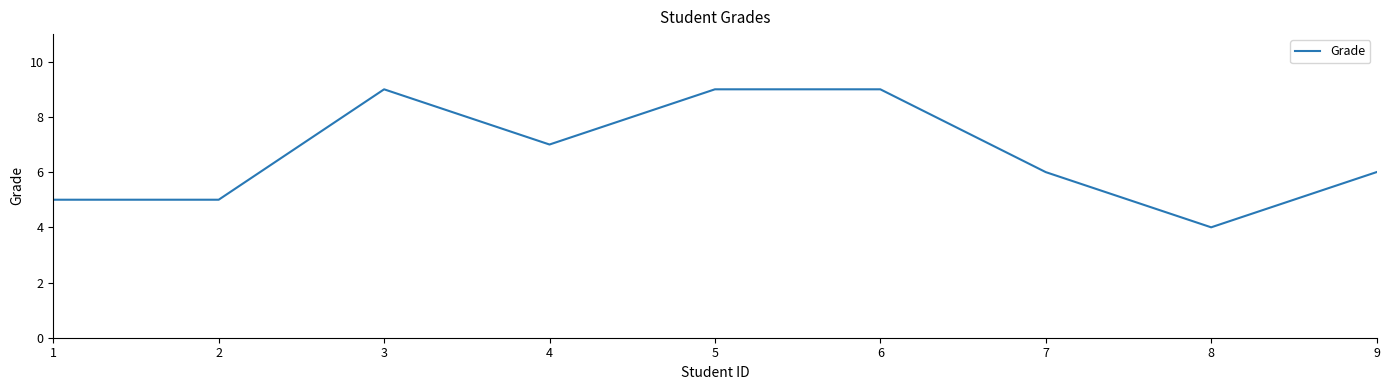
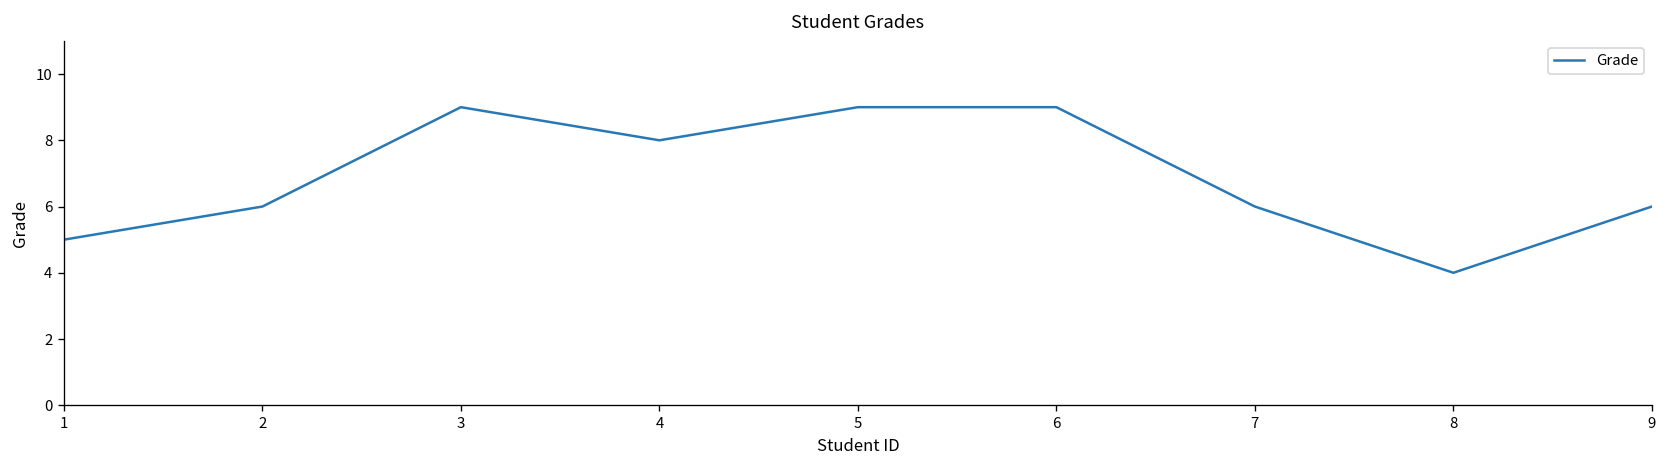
2: 5 -> 6
4: 7 -> 8
